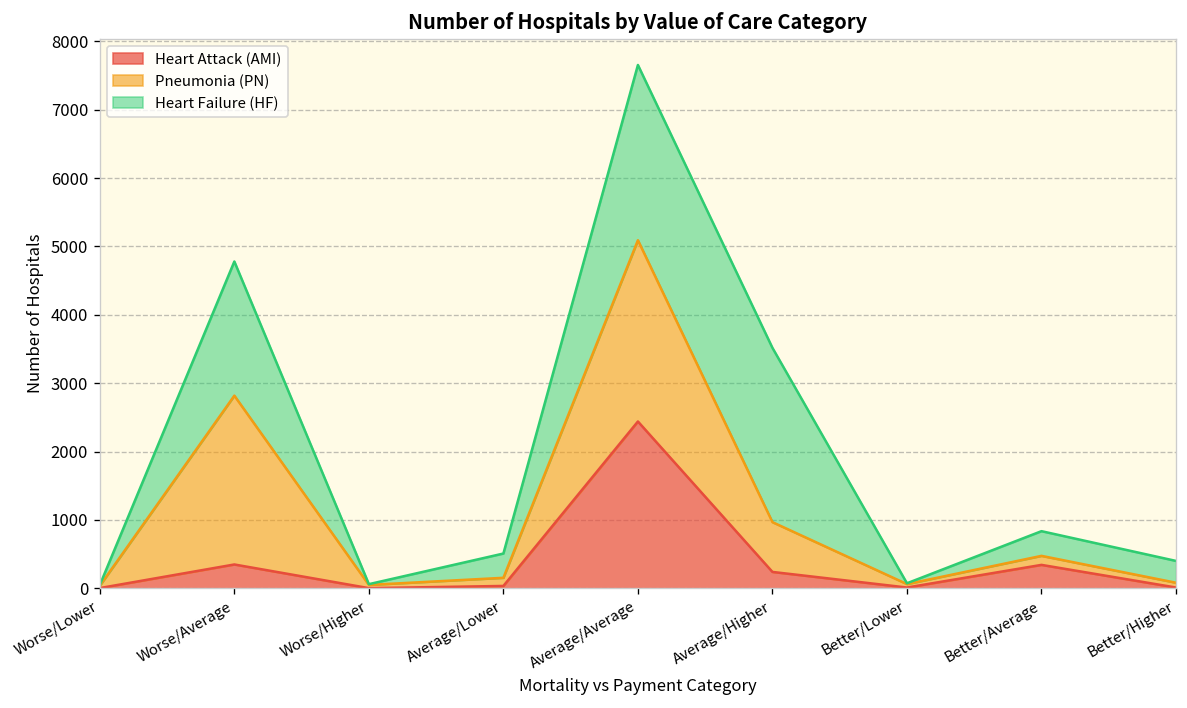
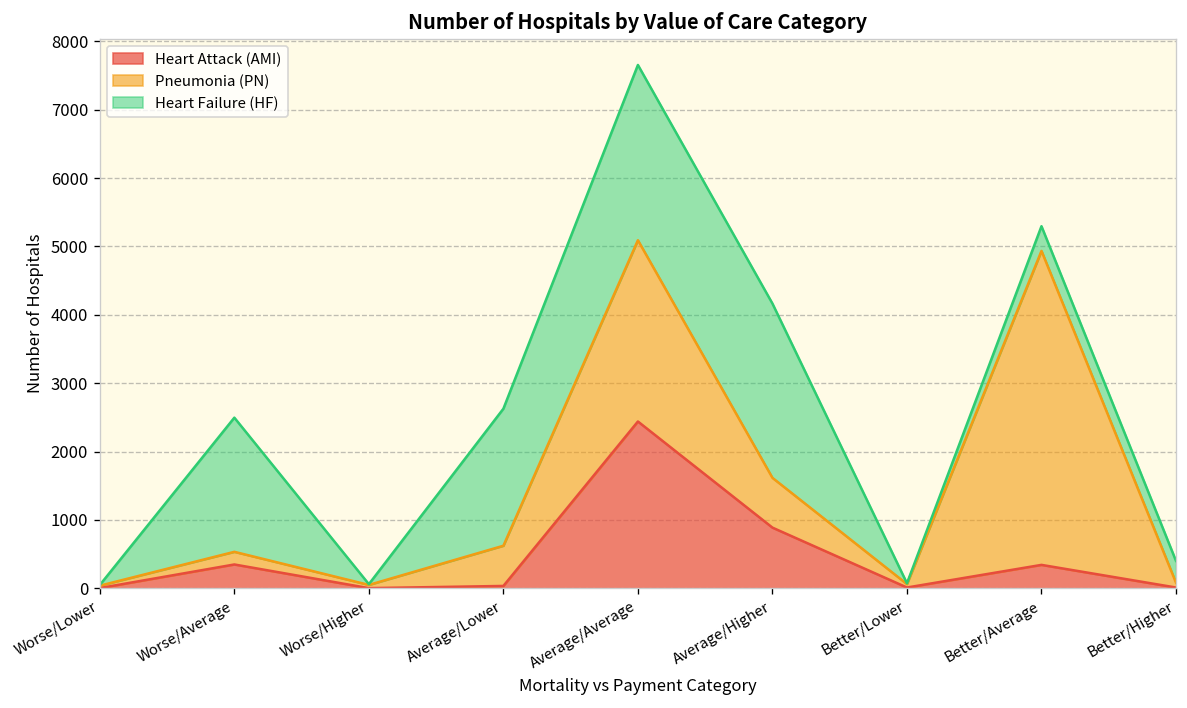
Pneumonia (PN), Worse/Average: 2500 -> 200
Pneumonia (PN), Average/Lower: 100 -> 600
Heart Failure (HF), Average/Lower: 400 -> 2000
Heart Attack (AMI), Average/Higher: 200 -> 900
Pneumonia (PN), Better/Average: 100 -> 4600
